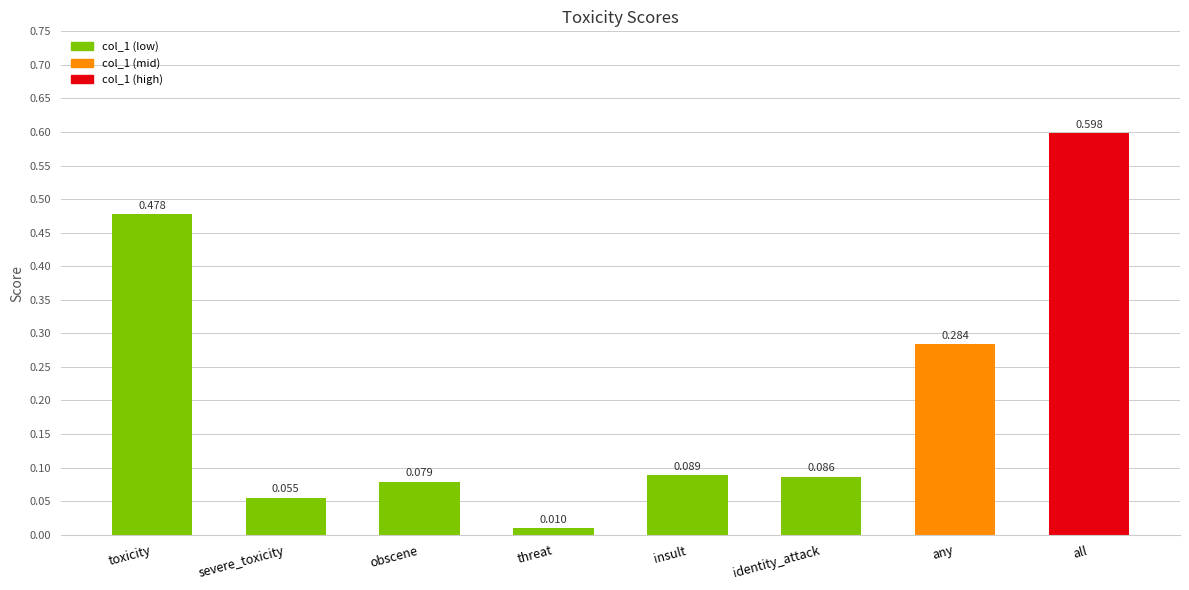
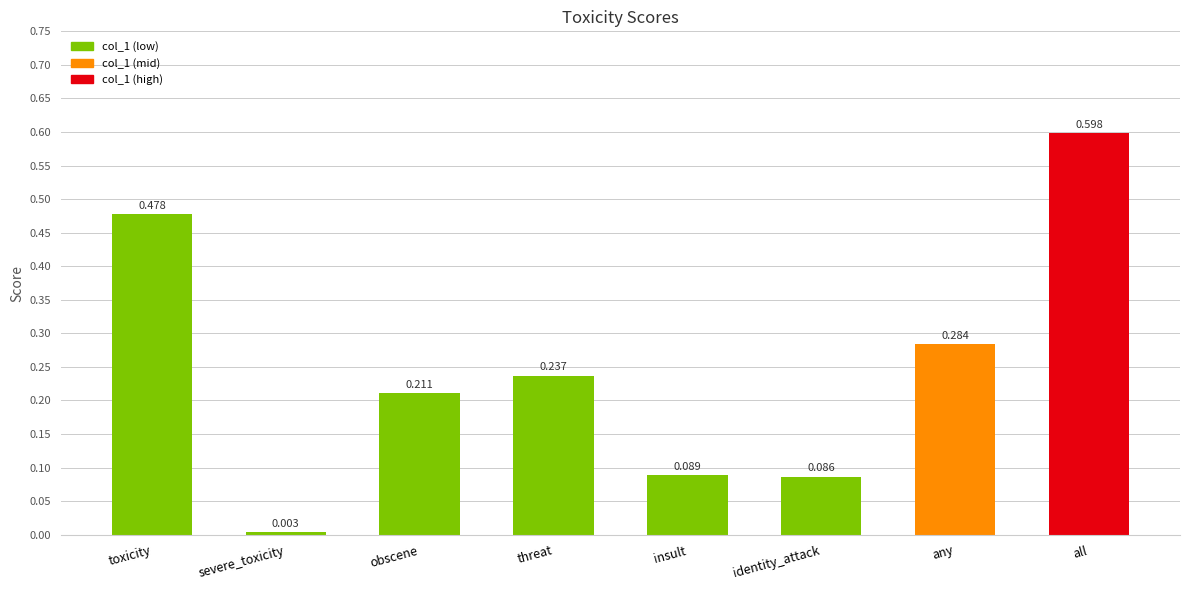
severe_toxicity: 0.055 -> 0.003
obscene: 0.079 -> 0.211
threat: 0.010 -> 0.237
